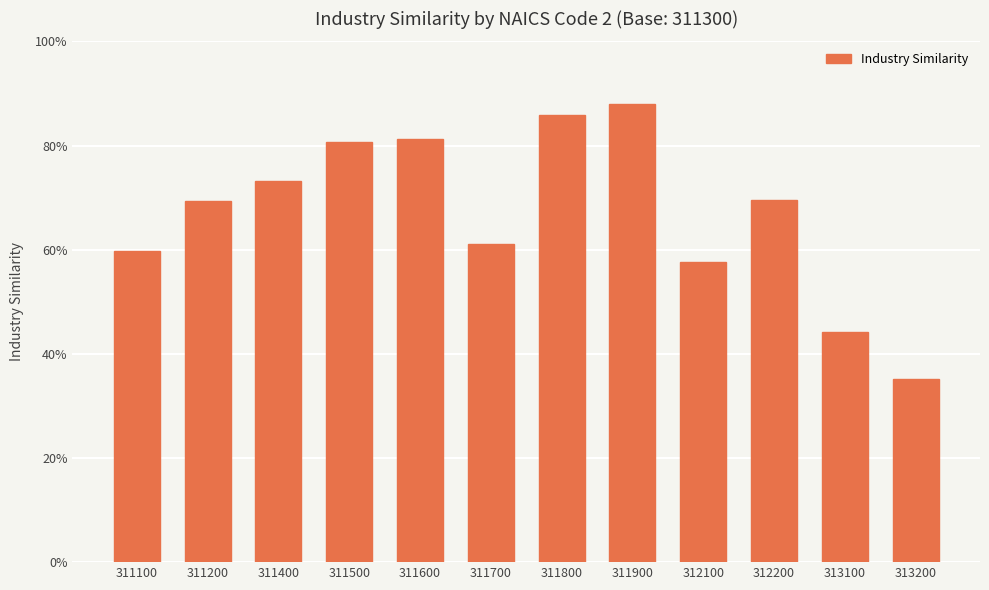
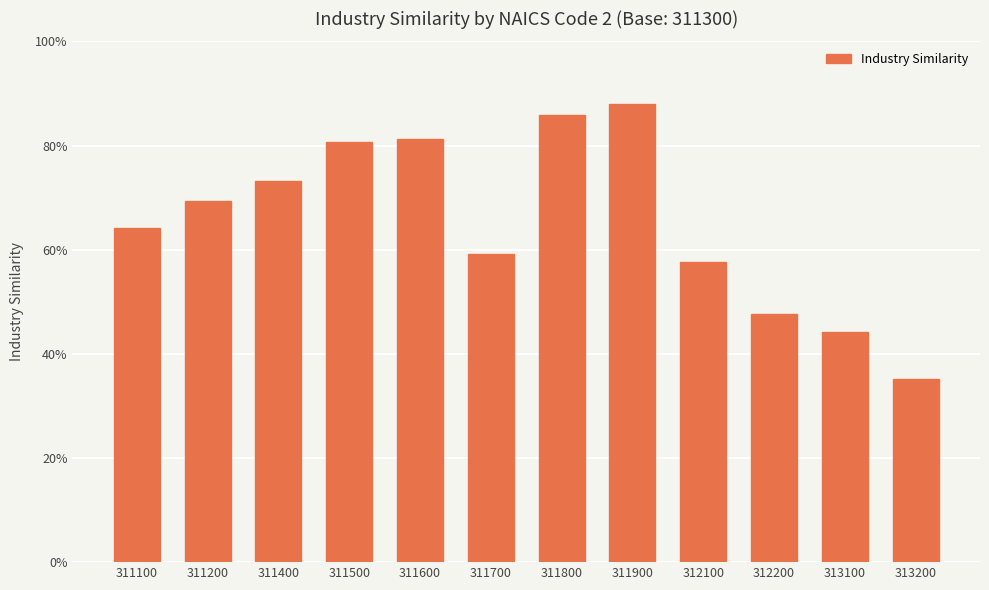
311100: 60% -> 64%
311700: 61% -> 59%
312200: 70% -> 48%
